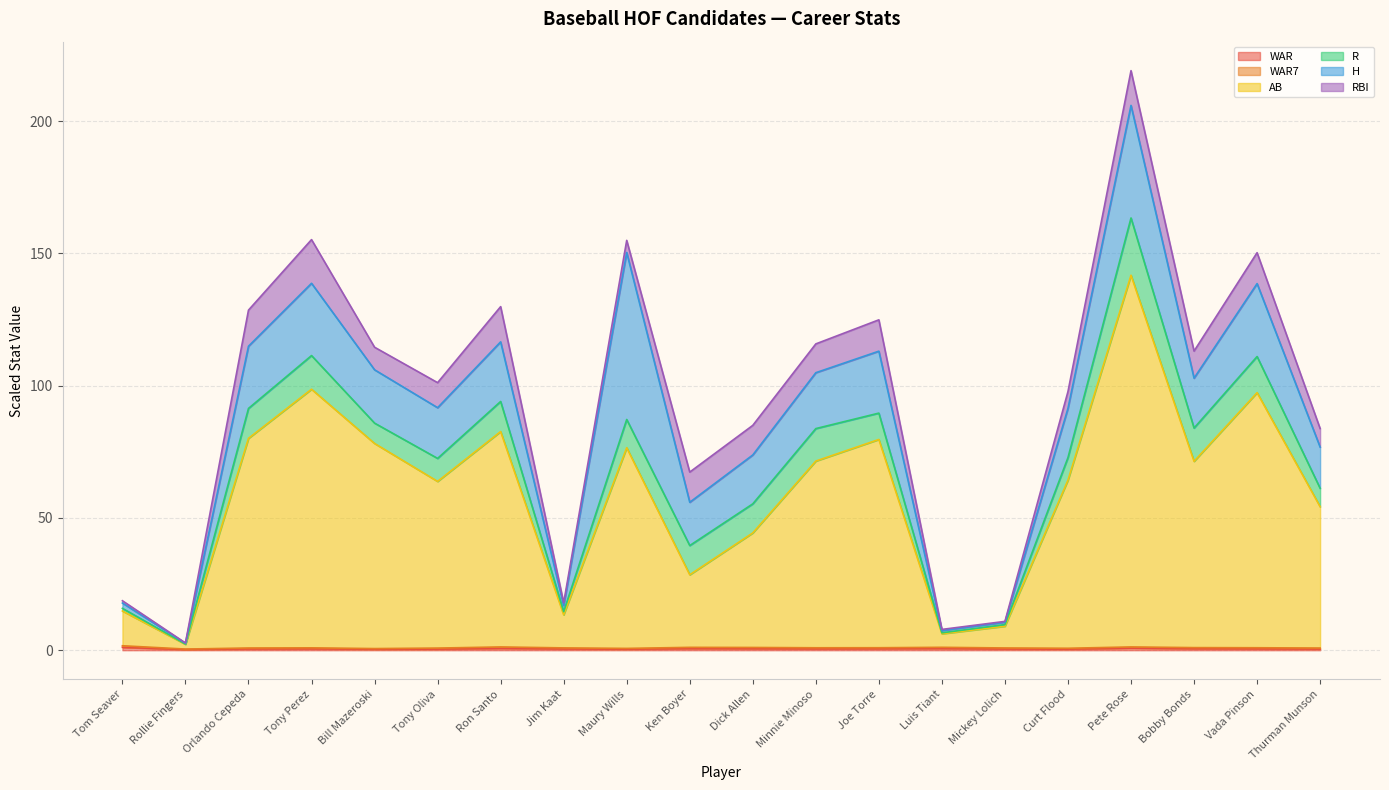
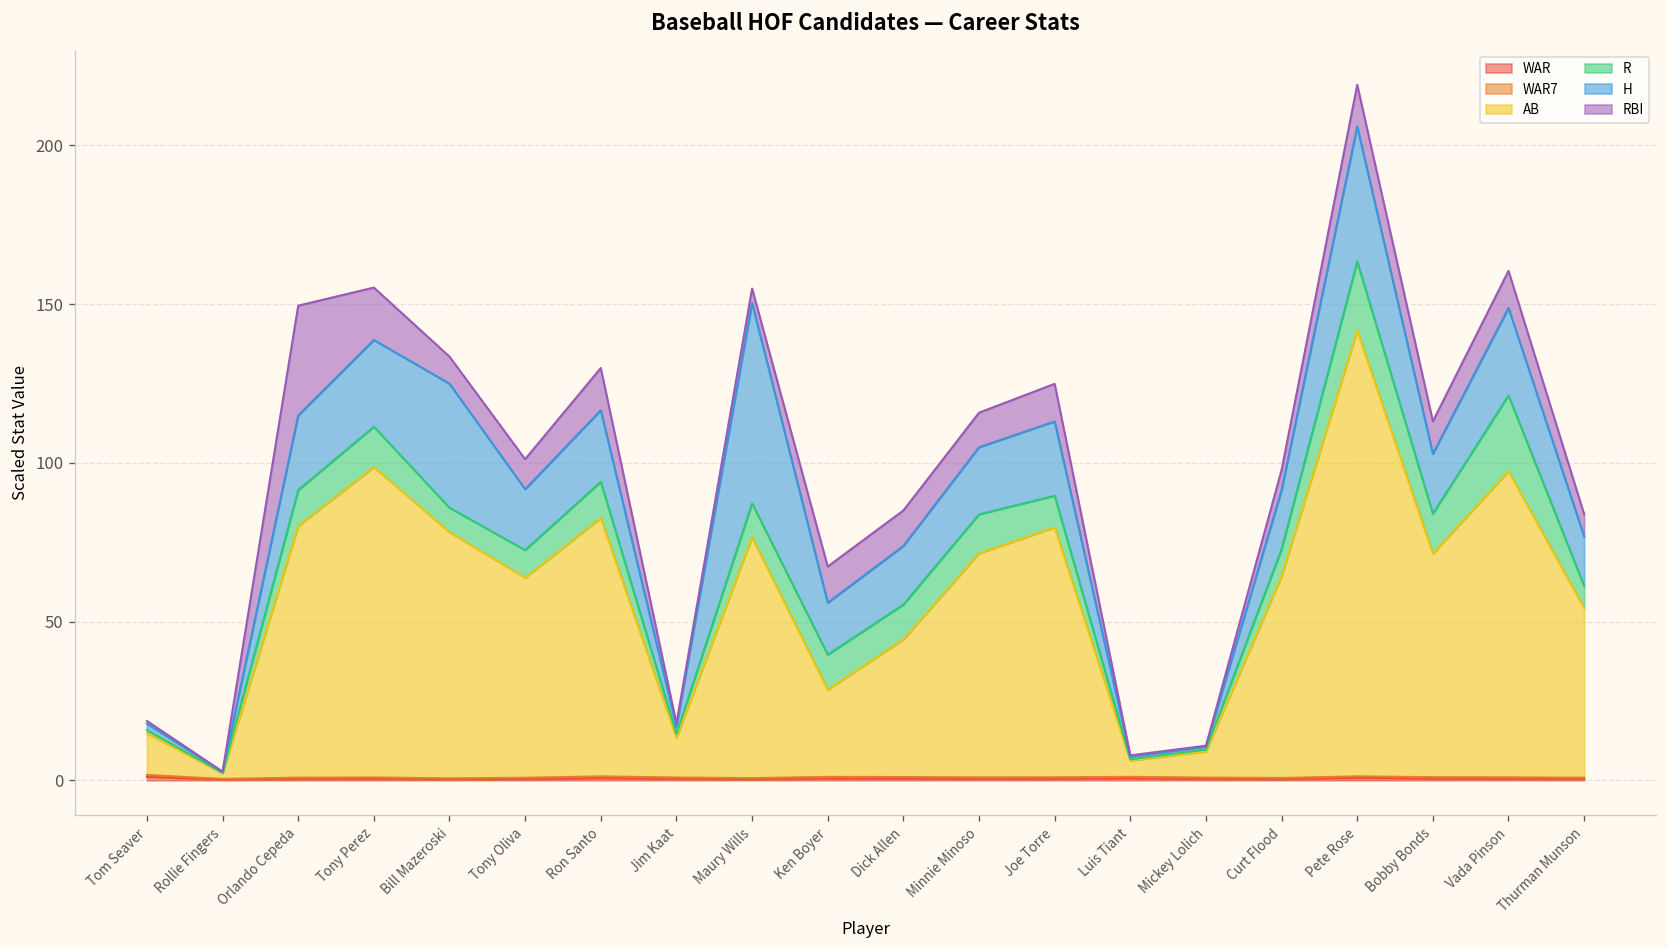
RBI, Orlando Cepeda: 14 -> 35
H, Bill Mazeroski: 20 -> 39
R, Vada Pinson: 14 -> 24
